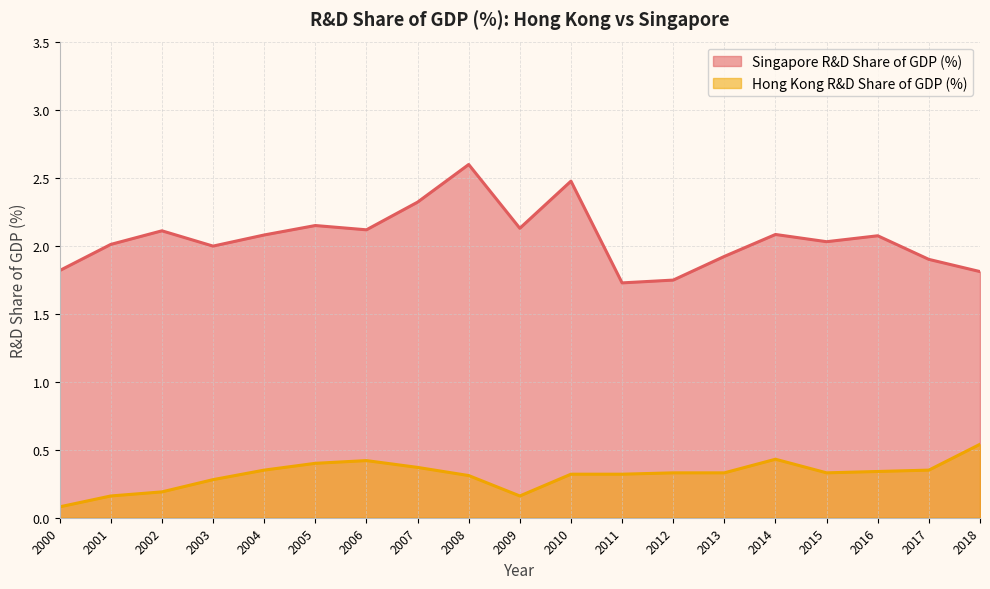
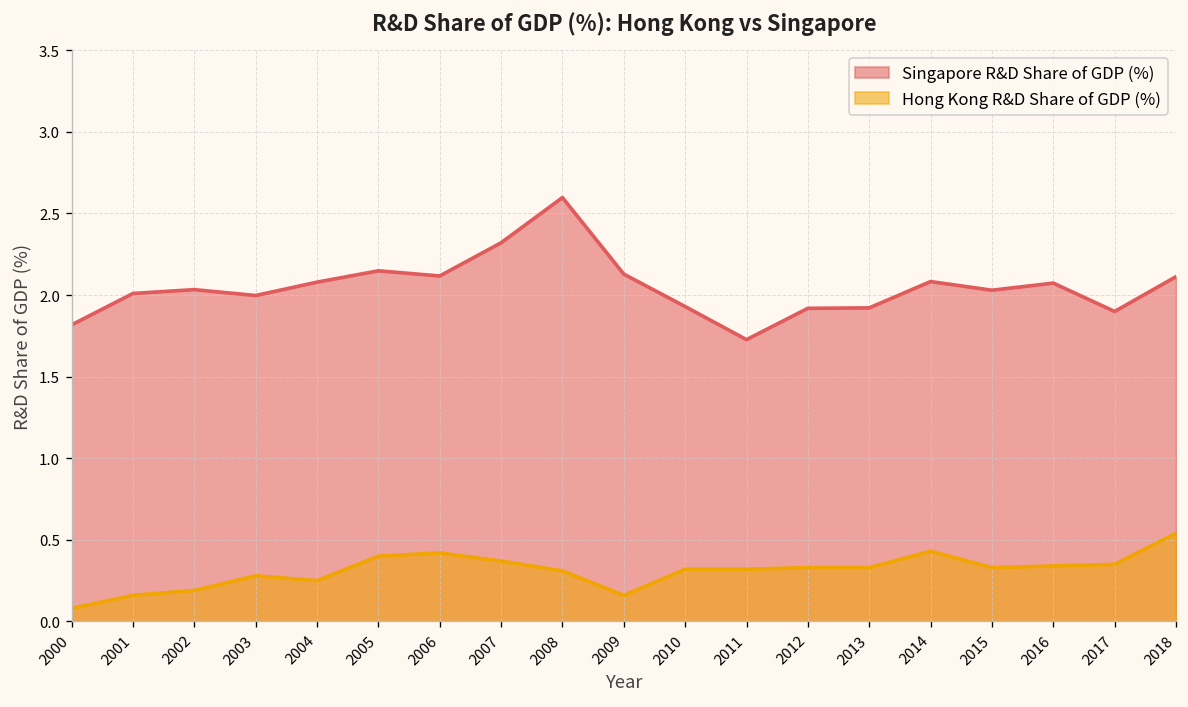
Singapore R&D Share of GDP (%), 2002: 2.11 -> 2.03
Hong Kong R&D Share of GDP (%), 2004: 0.35 -> 0.25
Singapore R&D Share of GDP (%), 2010: 2.47 -> 1.93
Singapore R&D Share of GDP (%), 2012: 1.75 -> 1.92
Singapore R&D Share of GDP (%), 2018: 1.81 -> 2.11
